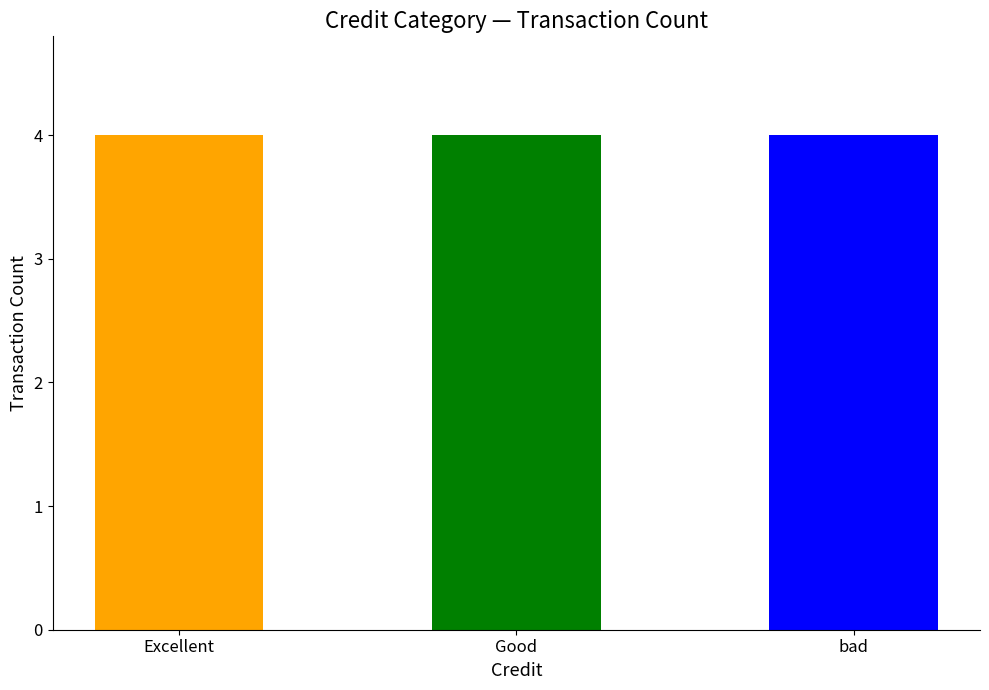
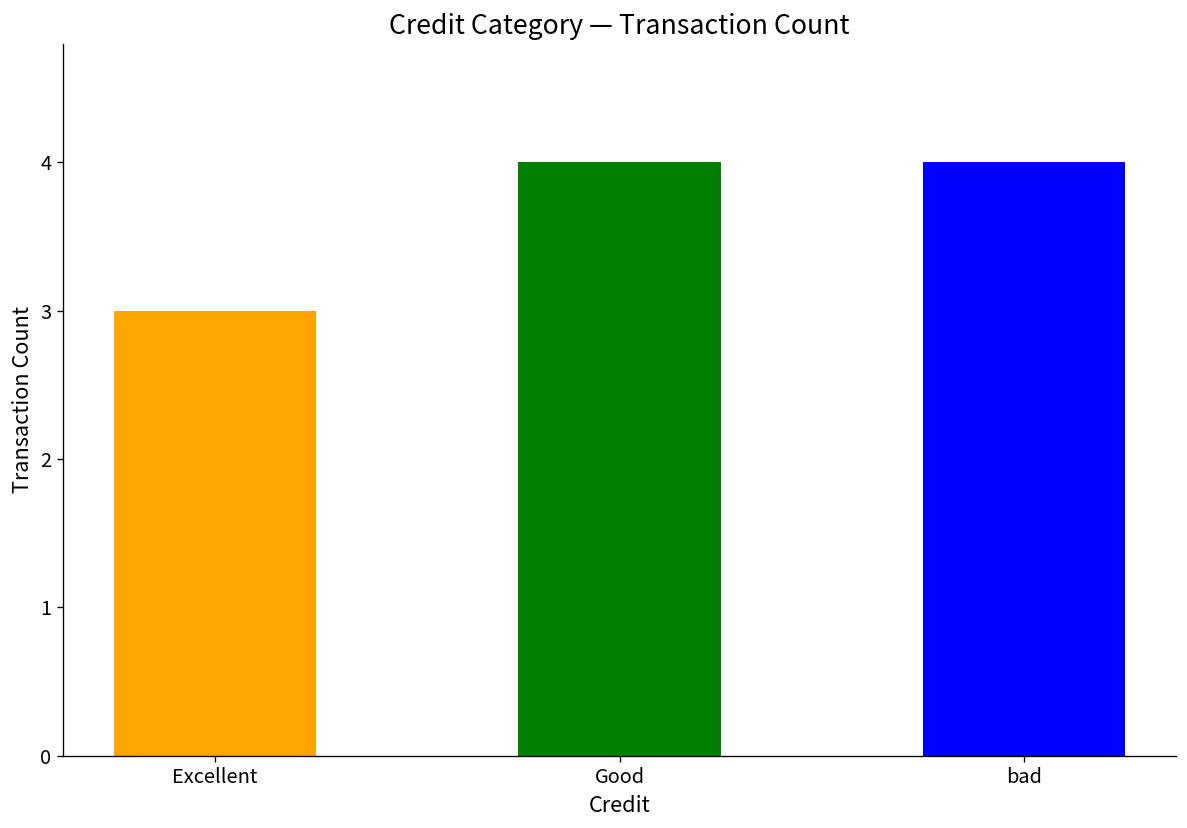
Excellent: 4 -> 3
